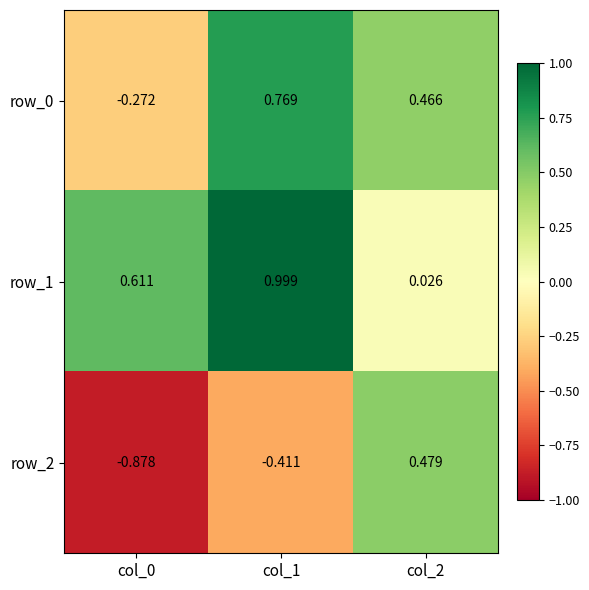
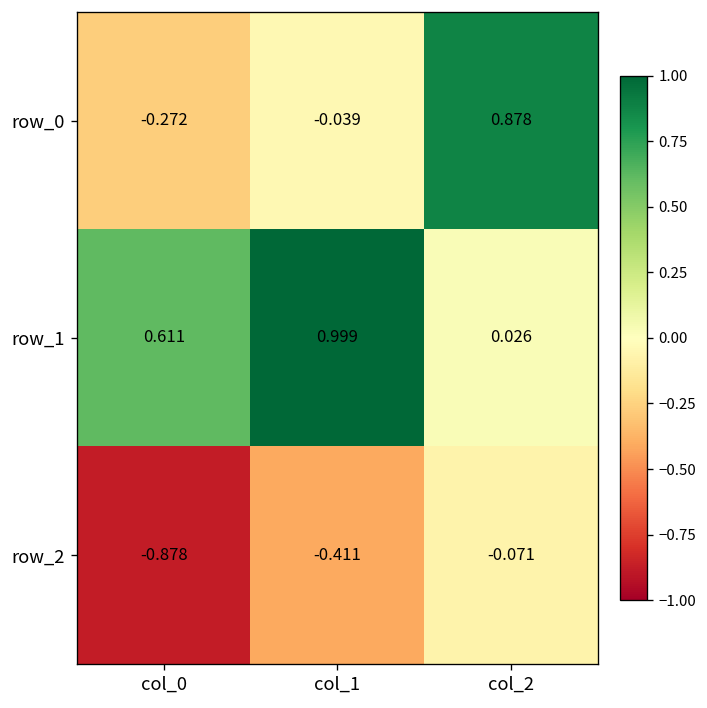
row_0, col_1: 0.769 -> -0.039
row_0, col_2: 0.466 -> 0.878
row_2, col_2: 0.479 -> -0.071
